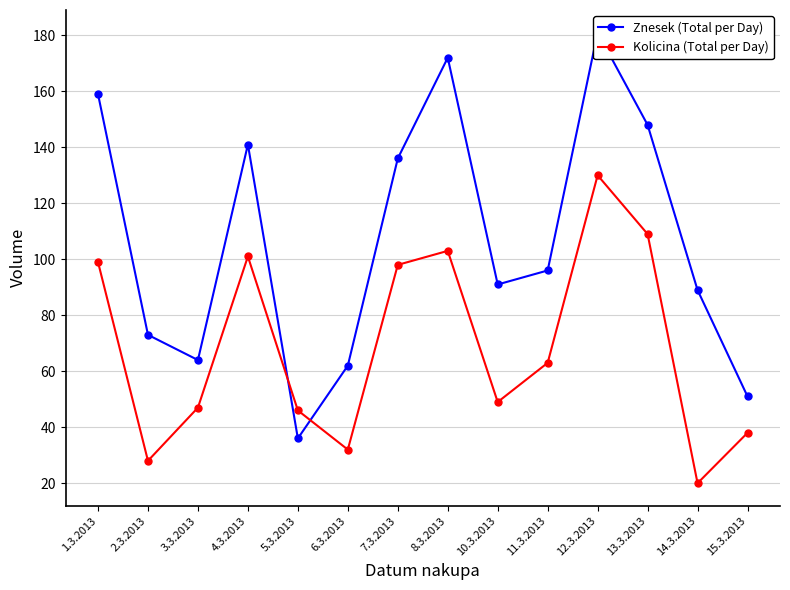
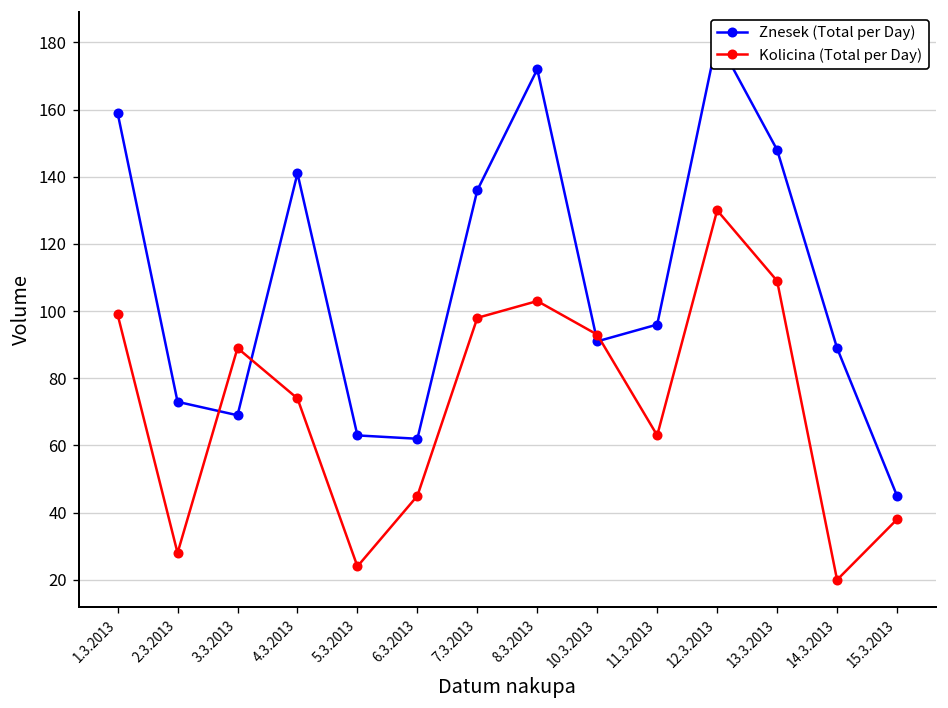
Znesek (Total per Day), 3.3.2013: 64 -> 69
Kolicina (Total per Day), 3.3.2013: 47 -> 89
Kolicina (Total per Day), 4.3.2013: 101 -> 74
Znesek (Total per Day), 5.3.2013: 36 -> 63
Kolicina (Total per Day), 5.3.2013: 46 -> 24
Kolicina (Total per Day), 6.3.2013: 32 -> 45
Kolicina (Total per Day), 10.3.2013: 49 -> 93
Znesek (Total per Day), 15.3.2013: 51 -> 45
